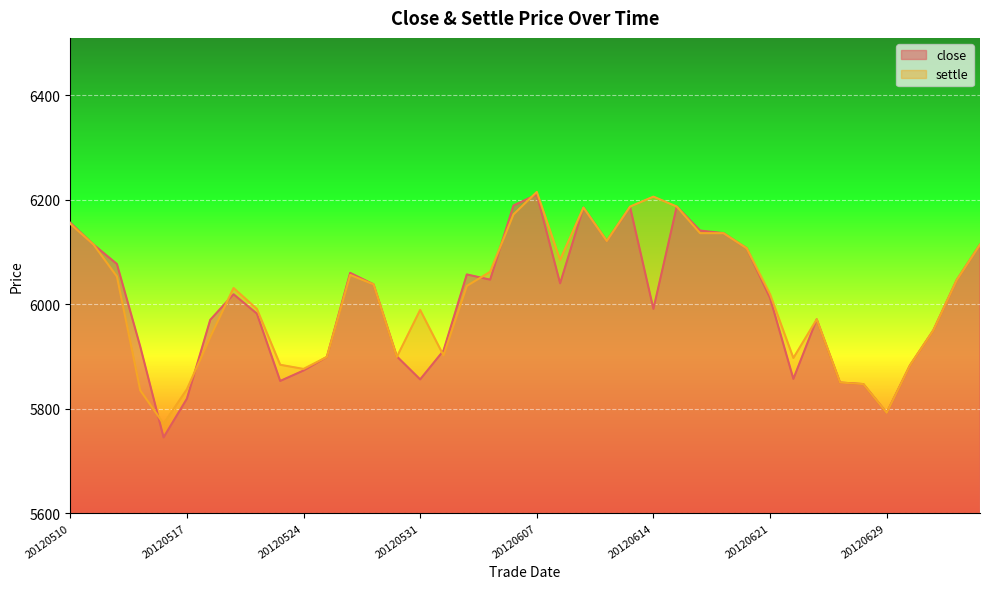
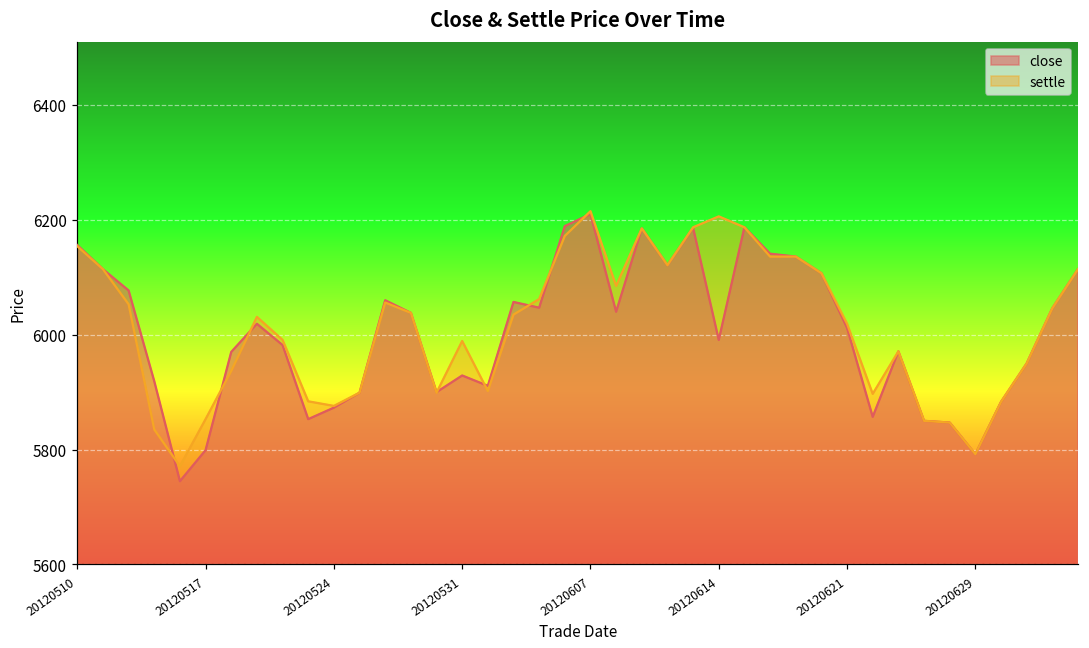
close, 20120517: 5820 -> 5800
settle, 20120517: 5840 -> 5850
close, 20120531: 5860 -> 5930
